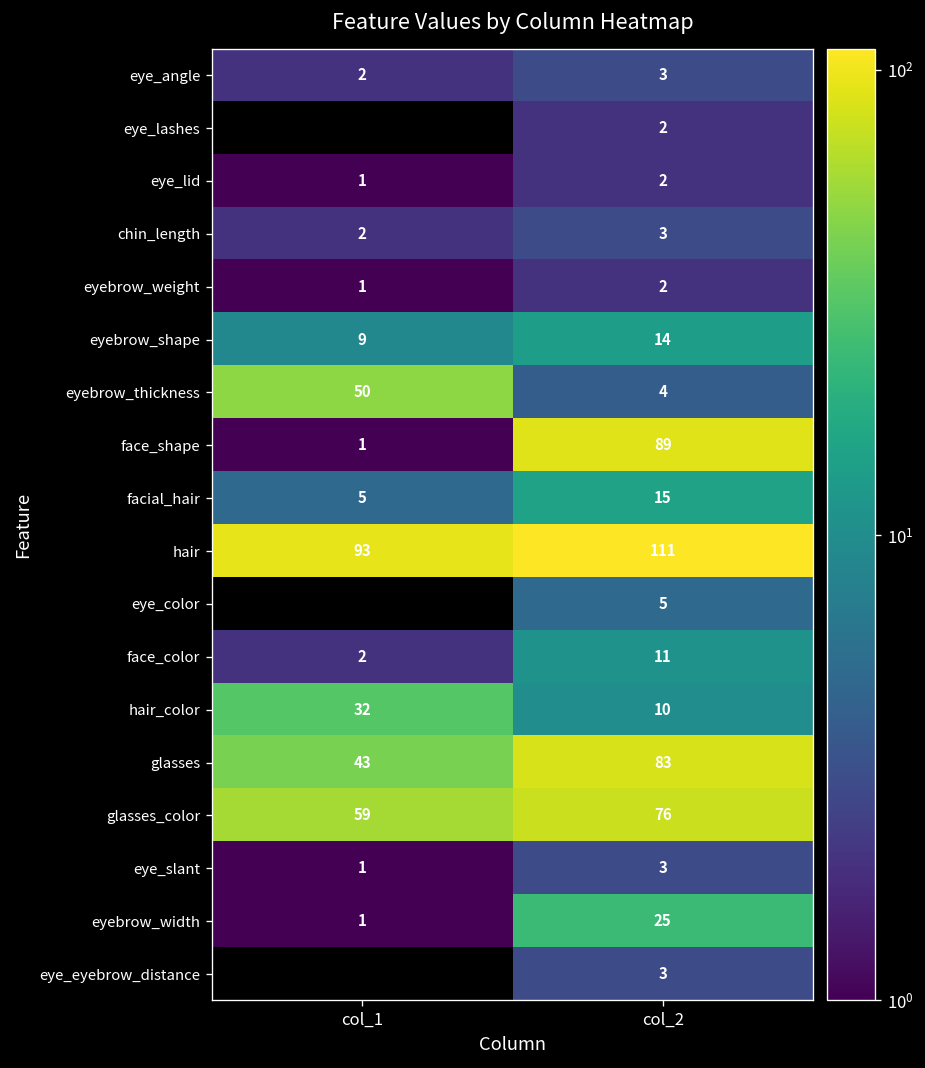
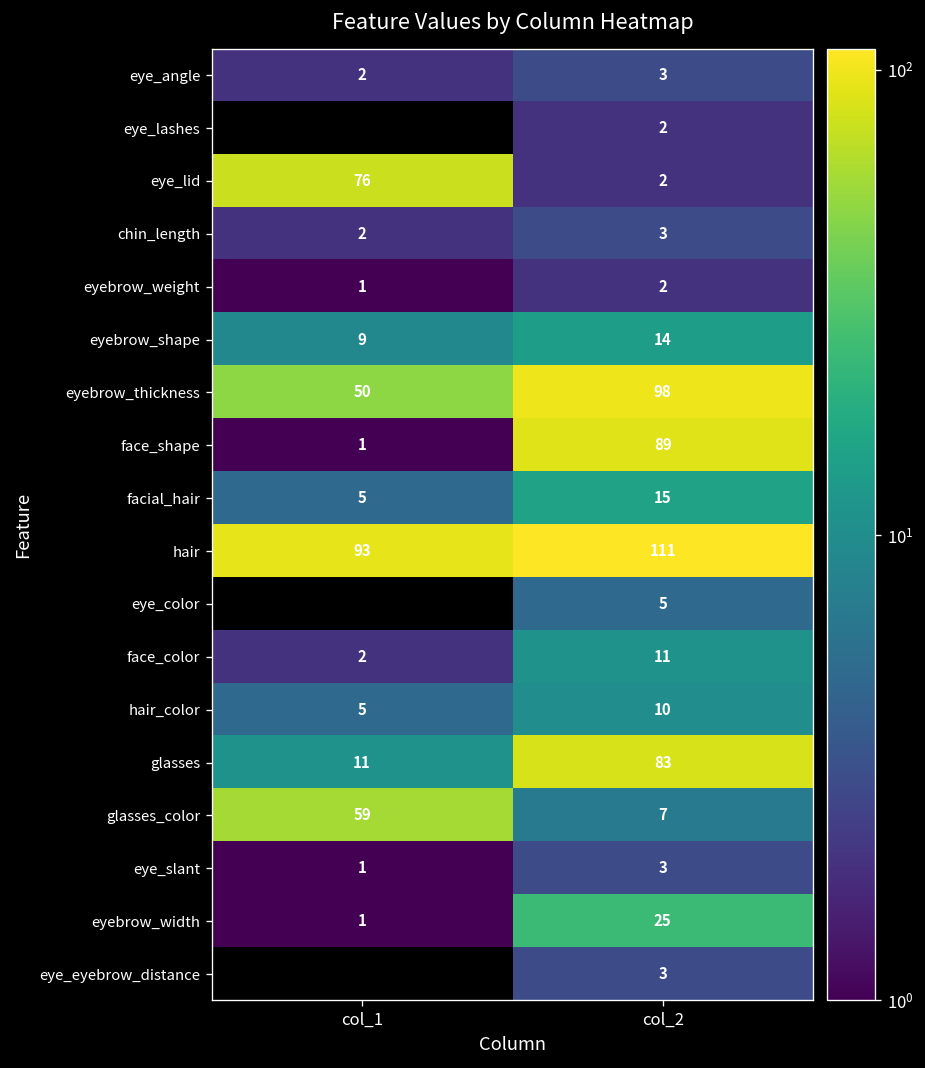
eye_lid, col_1: 1 -> 76
eyebrow_thickness, col_2: 4 -> 98
hair_color, col_1: 32 -> 5
glasses, col_1: 43 -> 11
glasses_color, col_2: 76 -> 7
